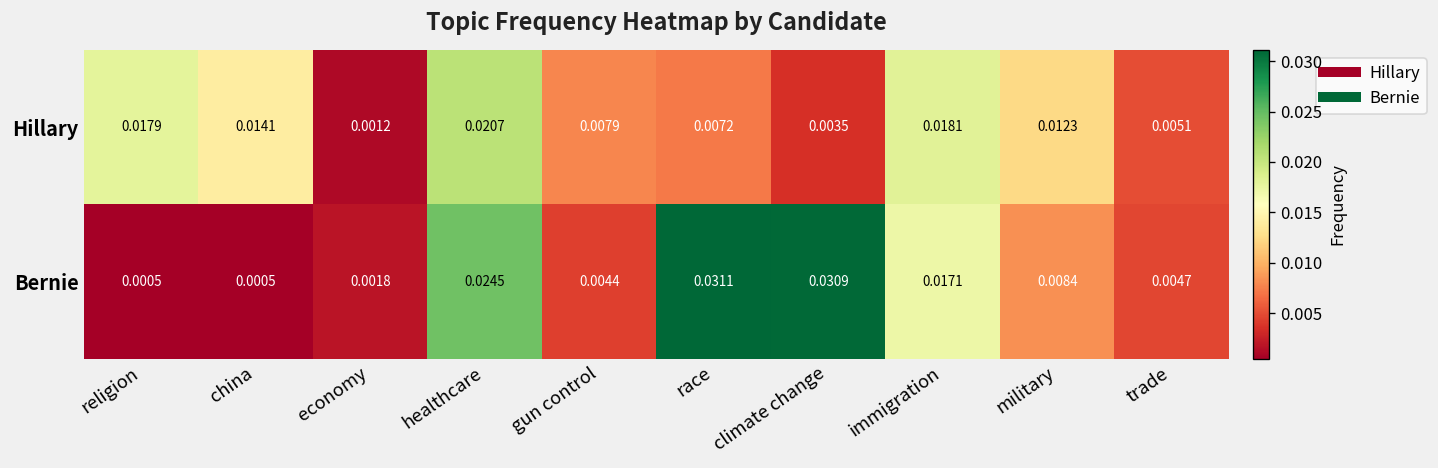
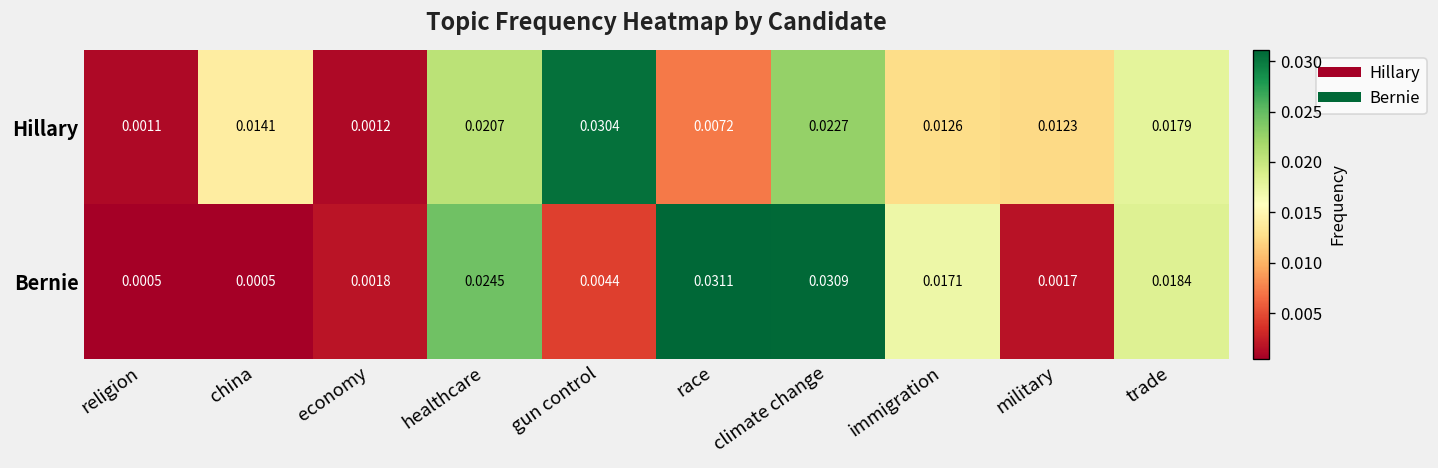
Hillary, religion: 0.0179 -> 0.0011
Hillary, gun control: 0.0079 -> 0.0304
Hillary, climate change: 0.0035 -> 0.0227
Hillary, immigration: 0.0181 -> 0.0126
Hillary, trade: 0.0051 -> 0.0179
Bernie, military: 0.0084 -> 0.0017
Bernie, trade: 0.0047 -> 0.0184
